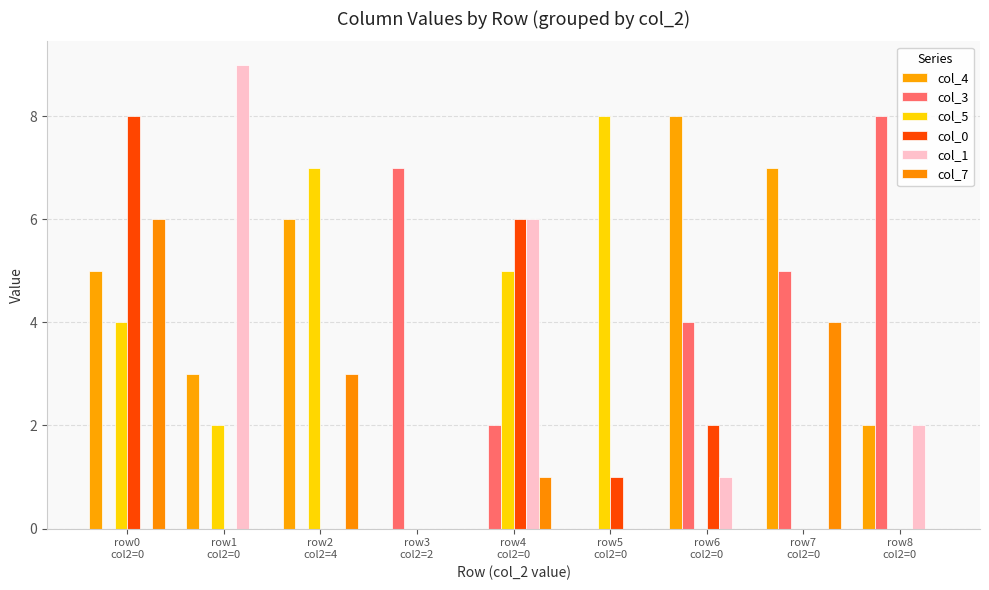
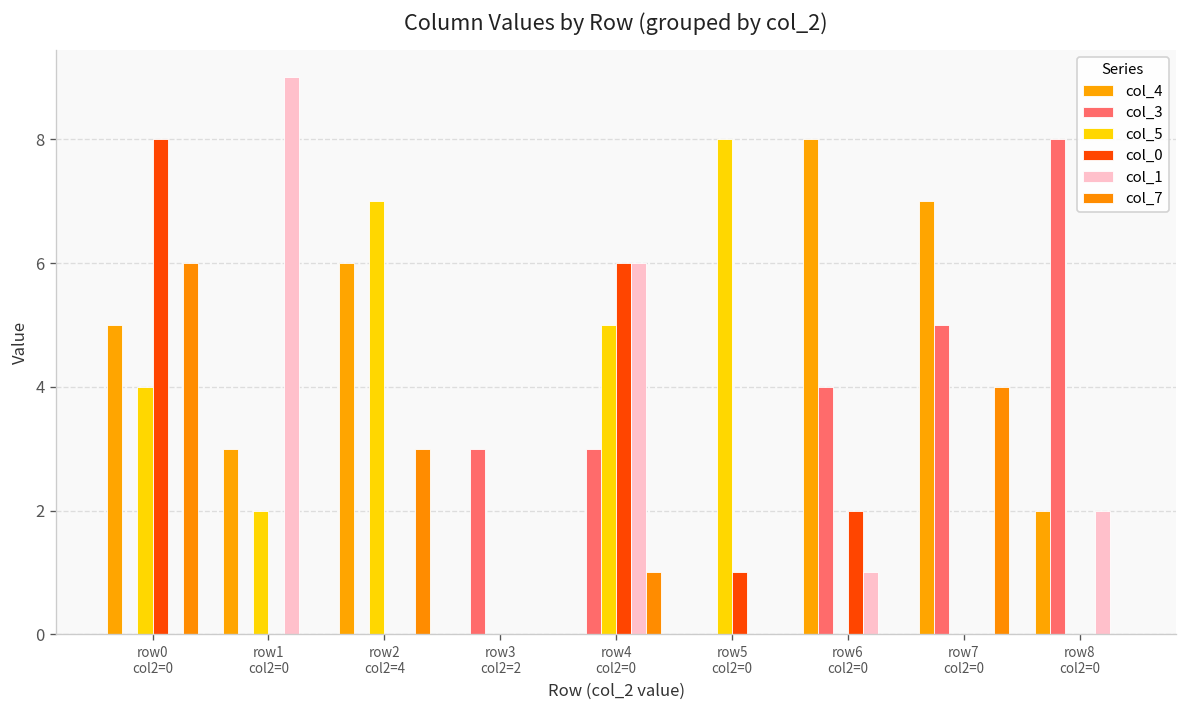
col_3, row3 col2=2: 7 -> 3
col_3, row4 col2=0: 2 -> 3
